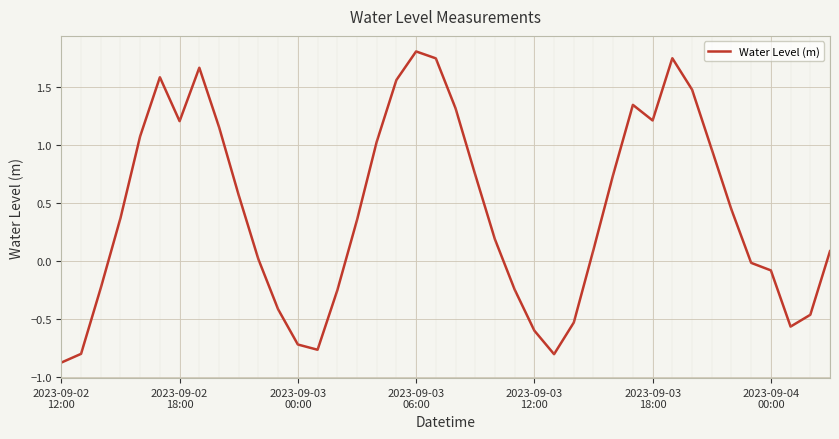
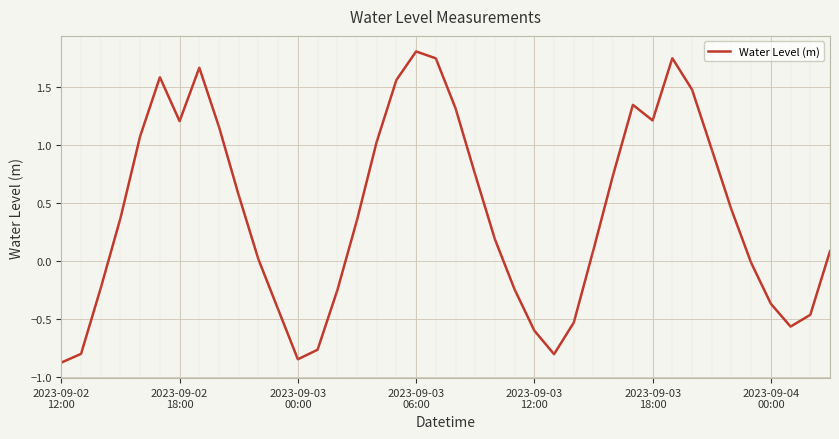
2023-09-03 00:00: -0.72 -> -0.85
2023-09-04 00:00: -0.08 -> -0.37
